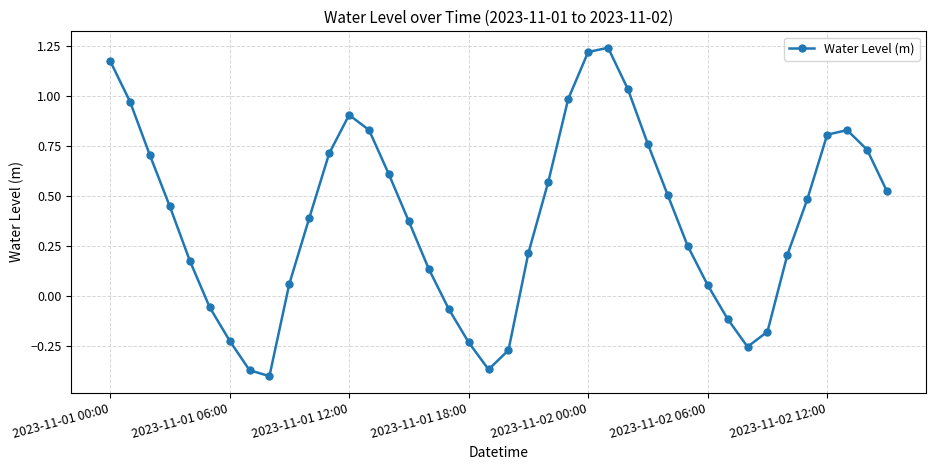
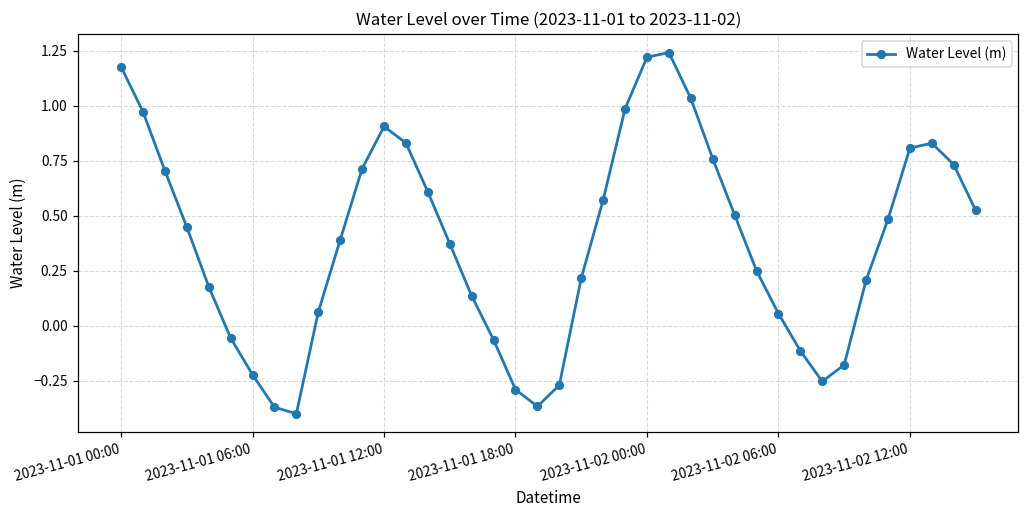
2023-11-01 18:00: -0.23 -> -0.29
